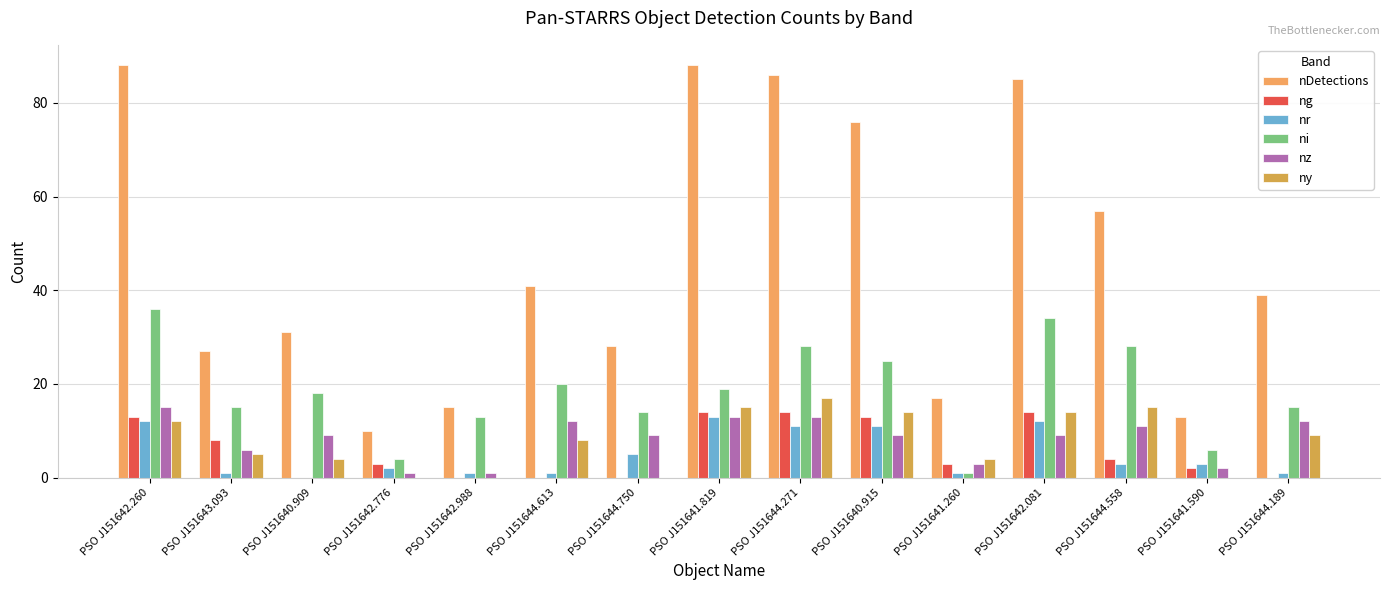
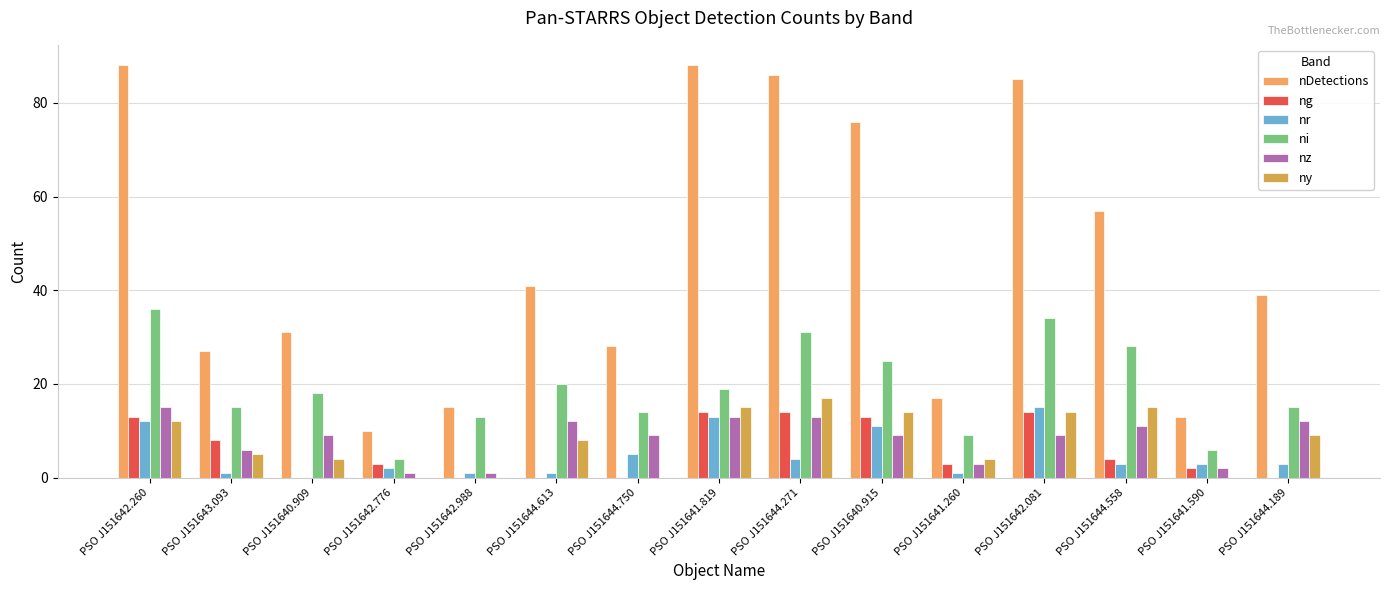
nr, PSO J151644.271: 11 -> 4
ni, PSO J151644.271: 28 -> 31
ni, PSO J151641.260: 1 -> 9
nr, PSO J151642.081: 12 -> 15
nr, PSO J151644.189: 1 -> 3
